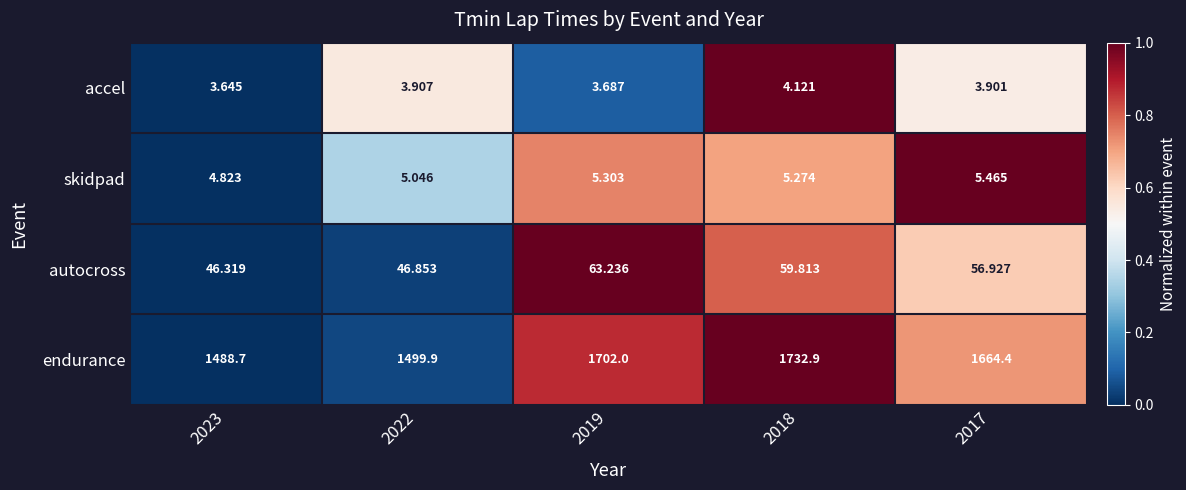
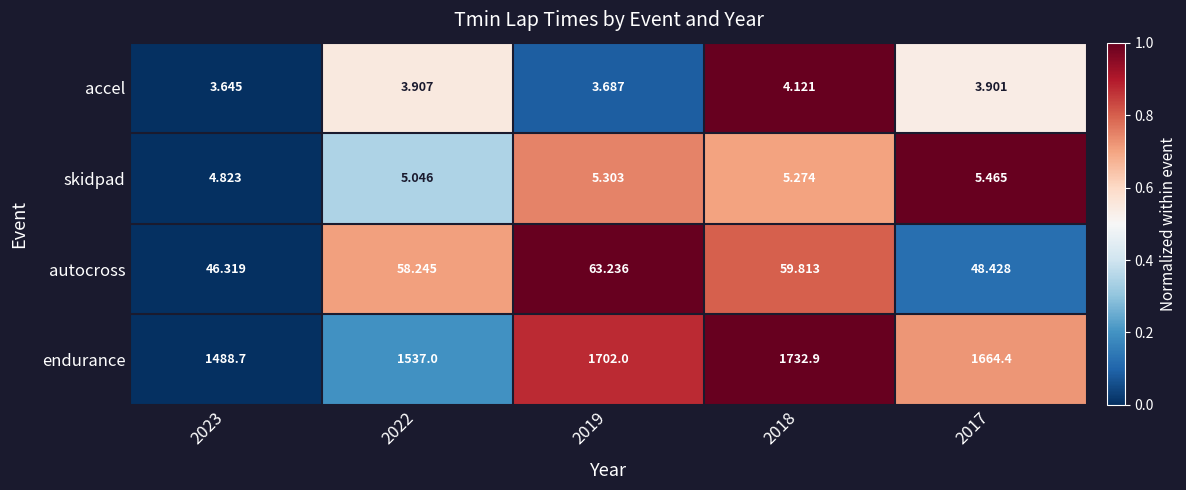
autocross, 2022: 46.853 -> 58.245
autocross, 2017: 56.927 -> 48.428
endurance, 2022: 1499.9 -> 1537.0
